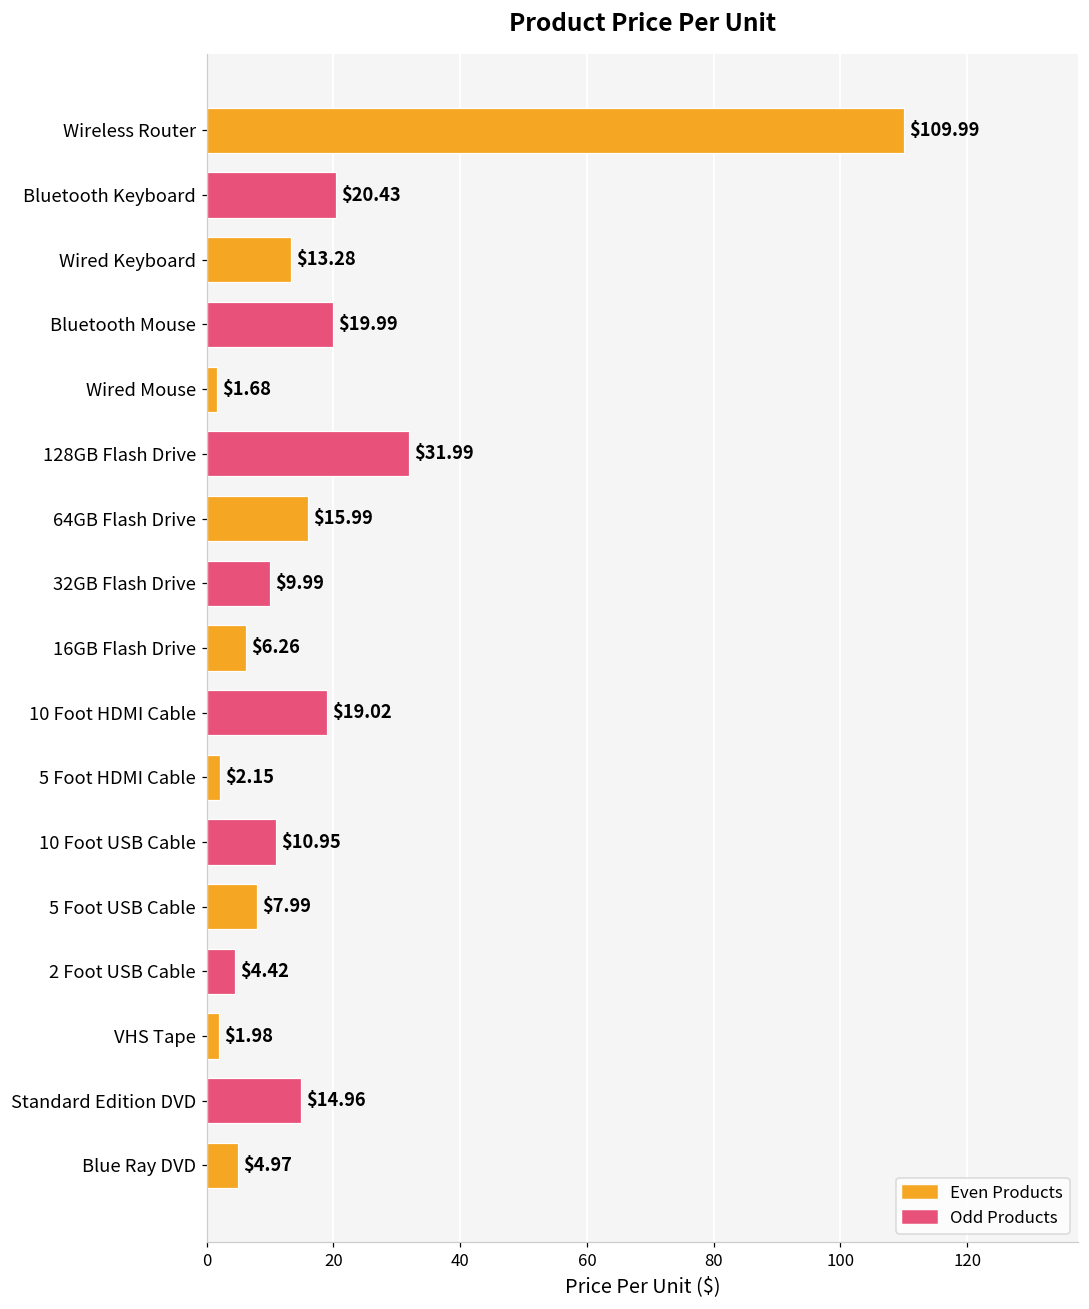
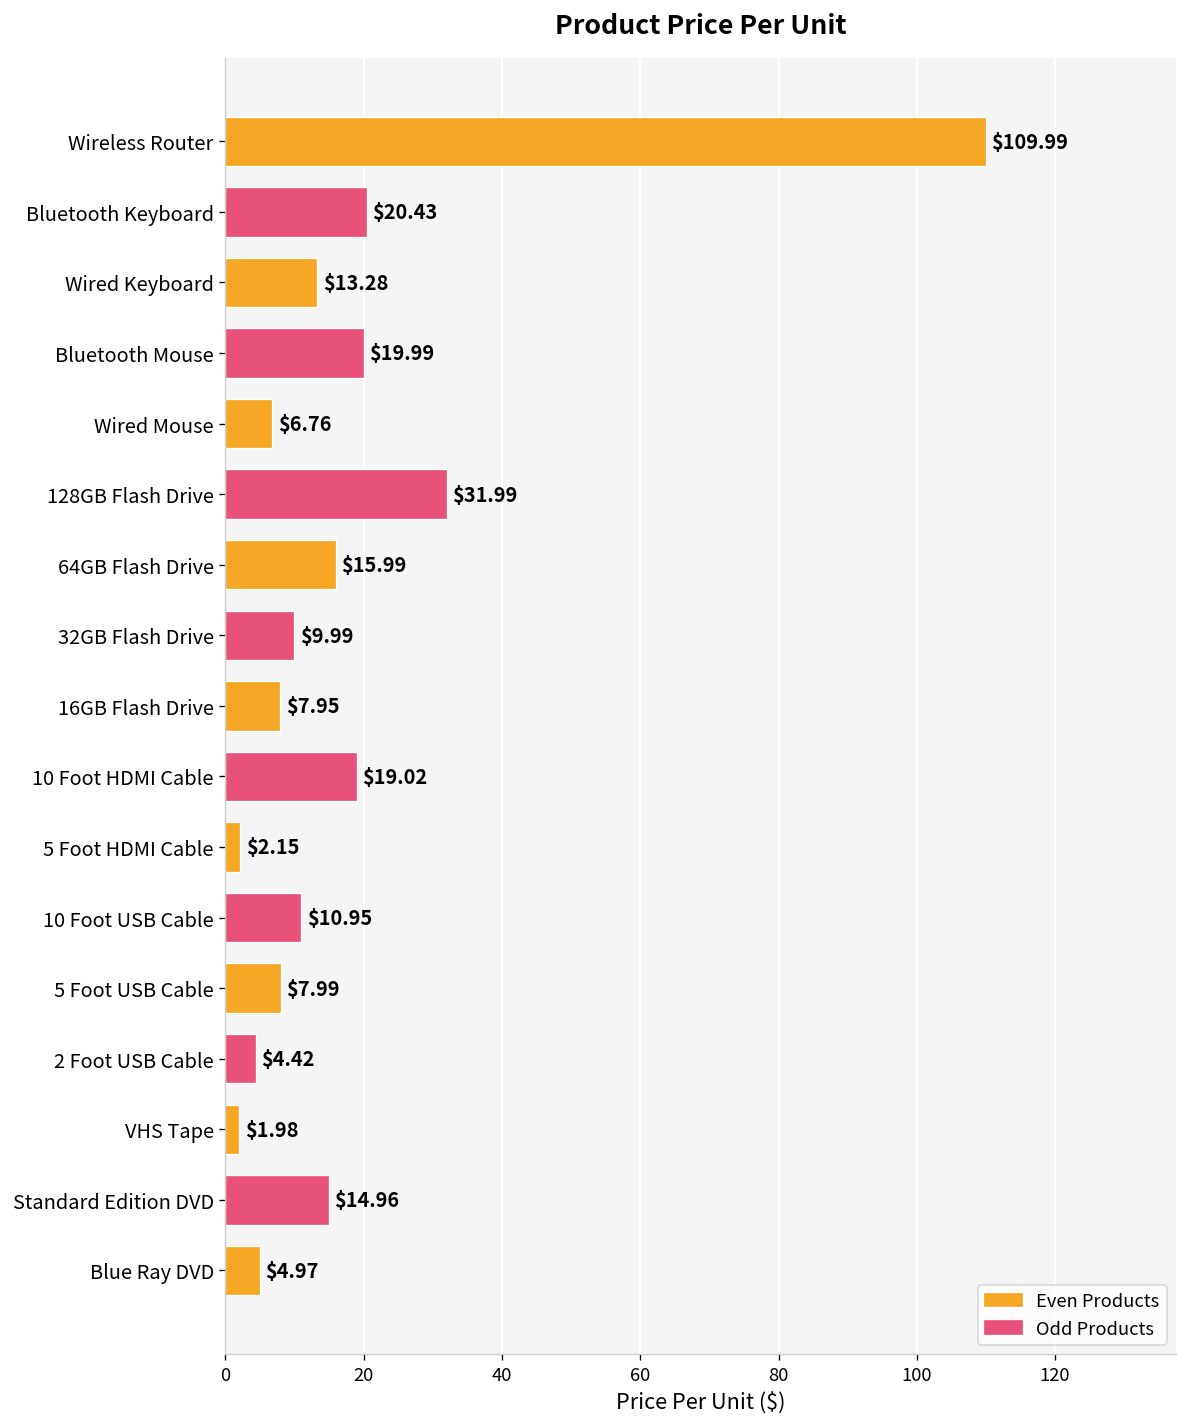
Wired Mouse: $1.68 -> $6.76
16GB Flash Drive: $6.26 -> $7.95
